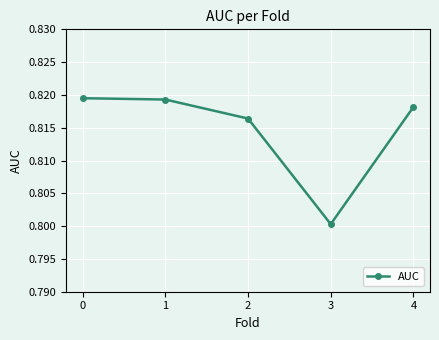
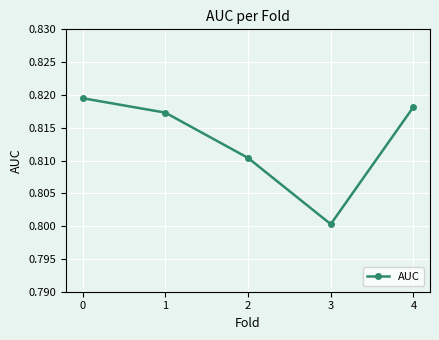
1: 0.819 -> 0.817
2: 0.816 -> 0.810
